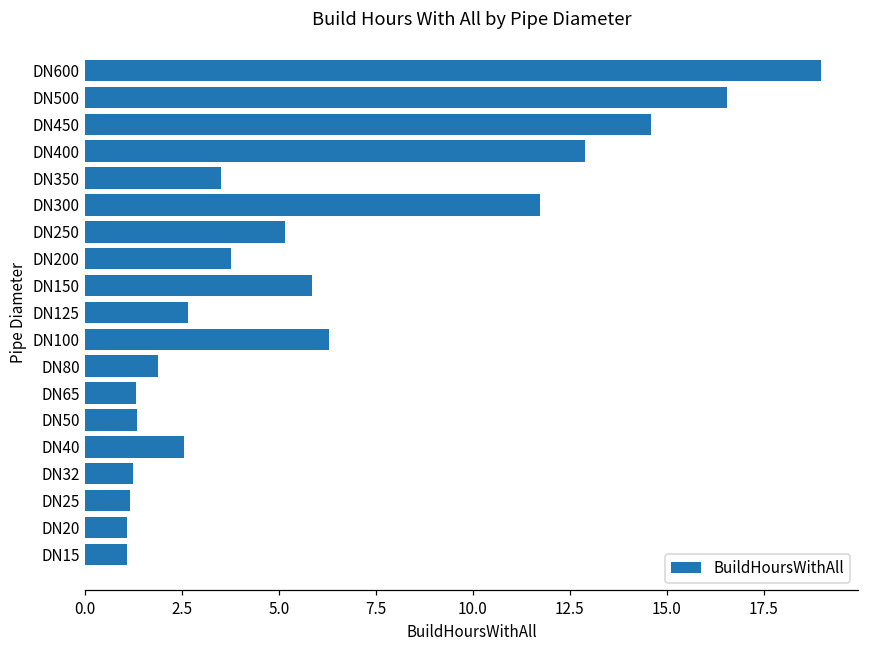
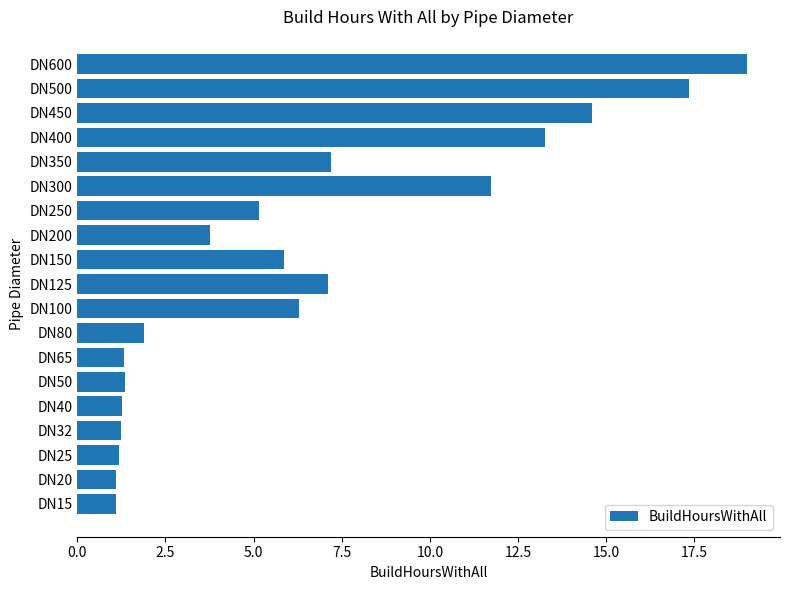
DN500: 16.6 -> 17.3
DN400: 12.9 -> 13.3
DN350: 3.5 -> 7.2
DN125: 2.7 -> 7.1
DN40: 2.6 -> 1.3
